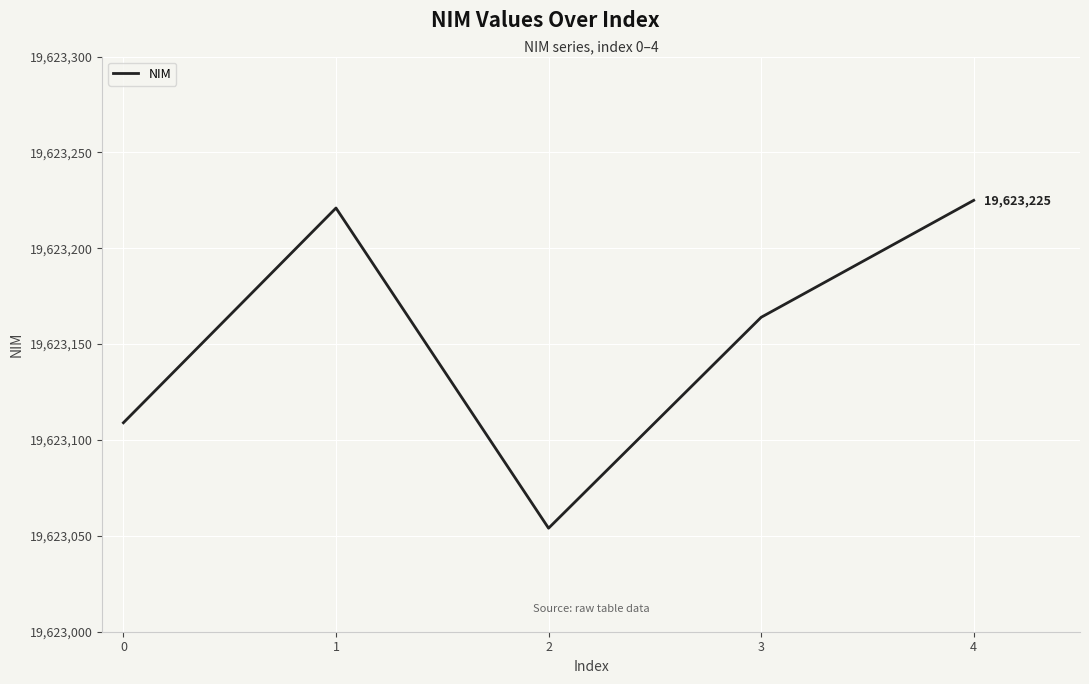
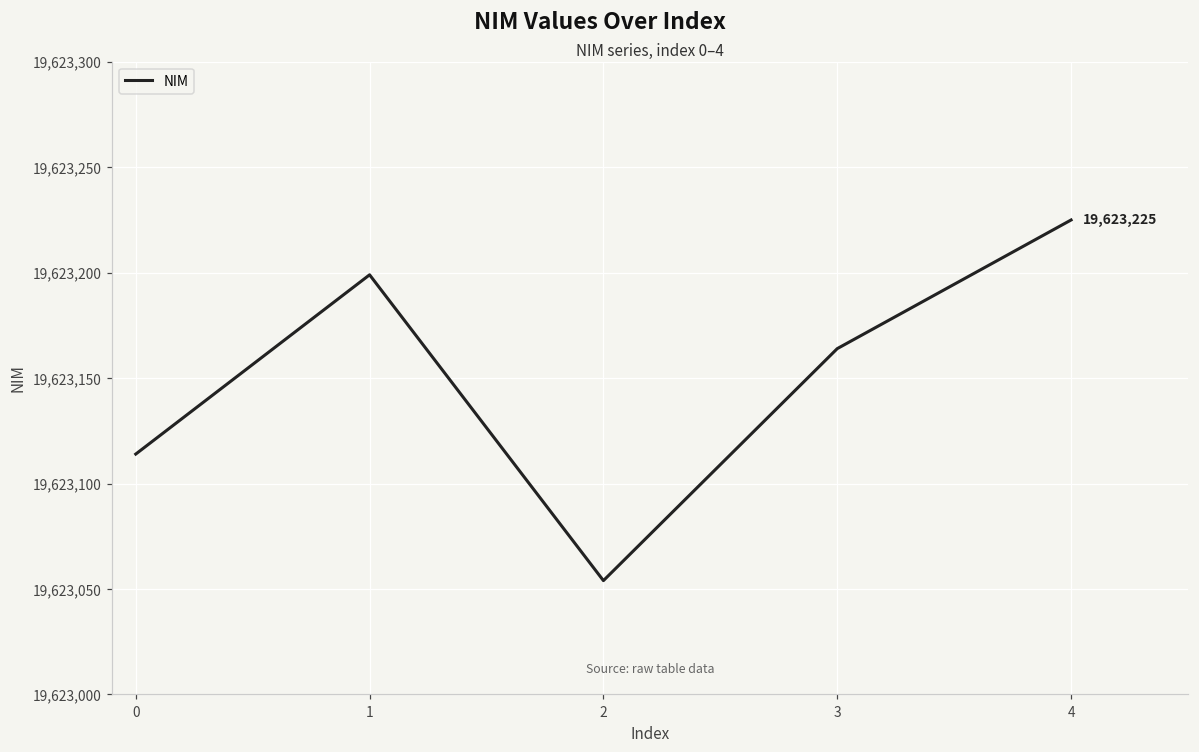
0: 19,623,109 -> 19,623,114
1: 19,623,221 -> 19,623,199
